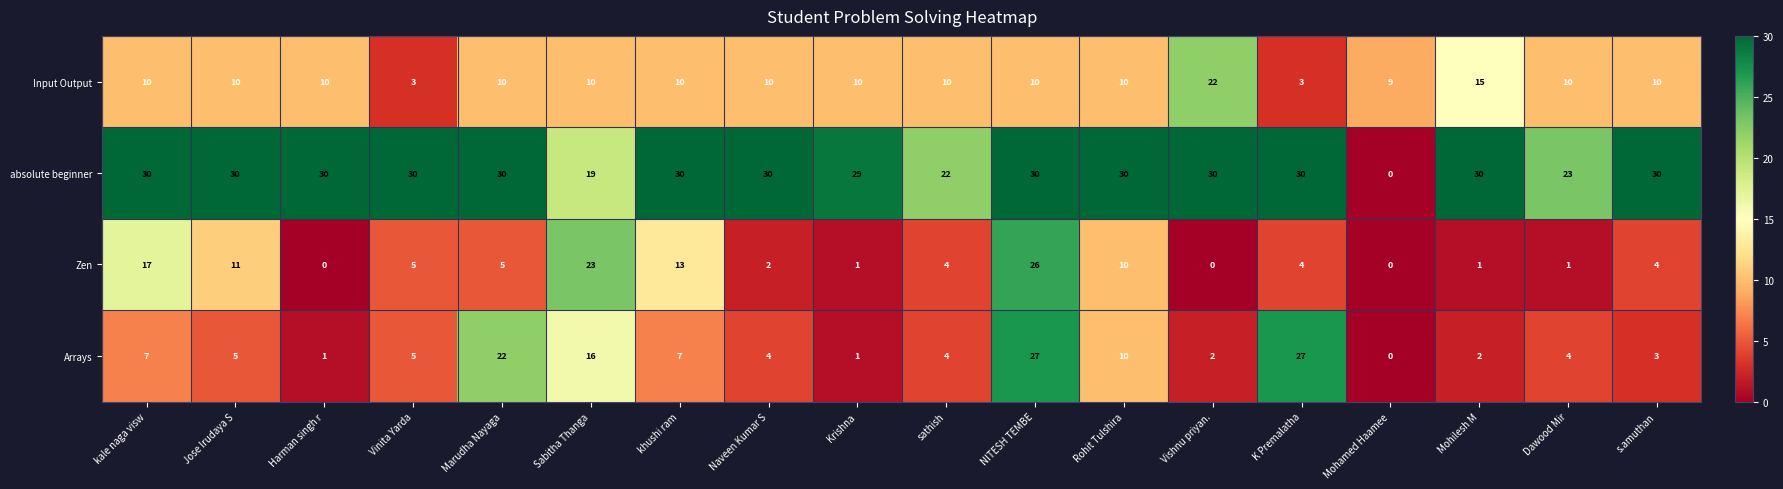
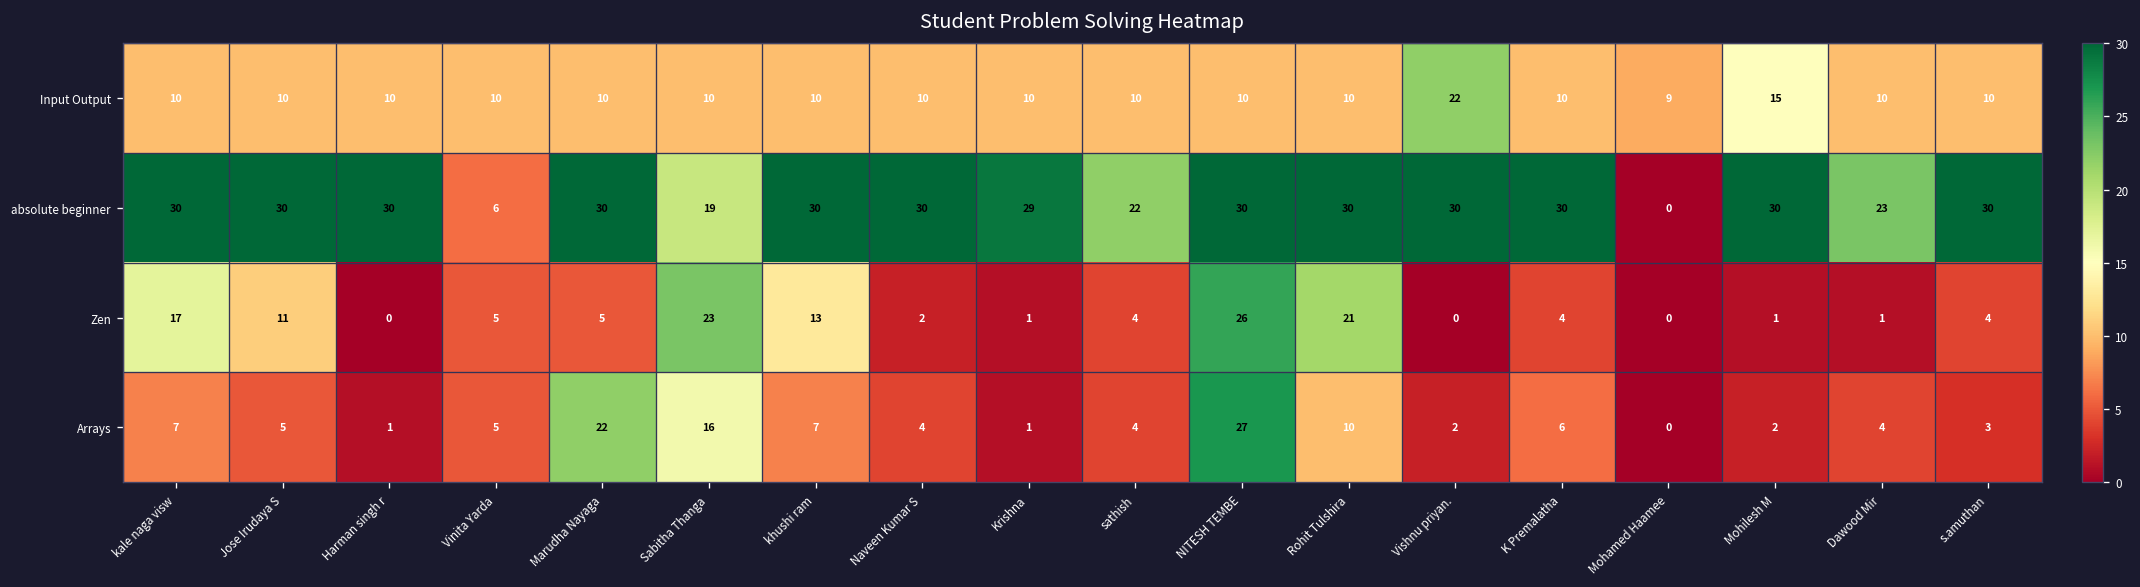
Input Output, Vinita Yarda: 3 -> 10
Input Output, K Premalatha: 3 -> 10
absolute beginner, Vinita Yarda: 30 -> 6
Zen, Rohit Tulshira: 10 -> 21
Arrays, K Premalatha: 27 -> 6
